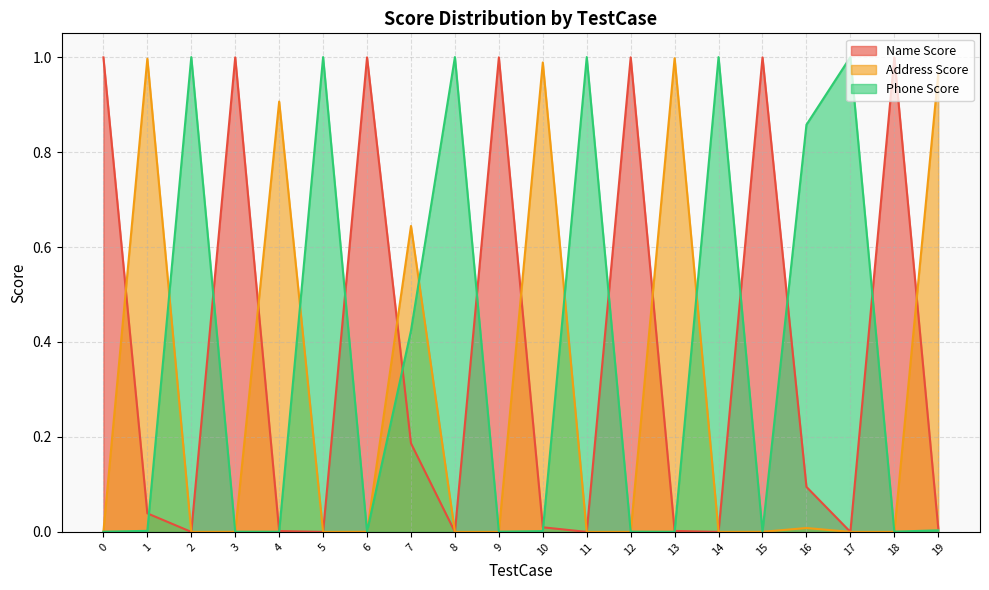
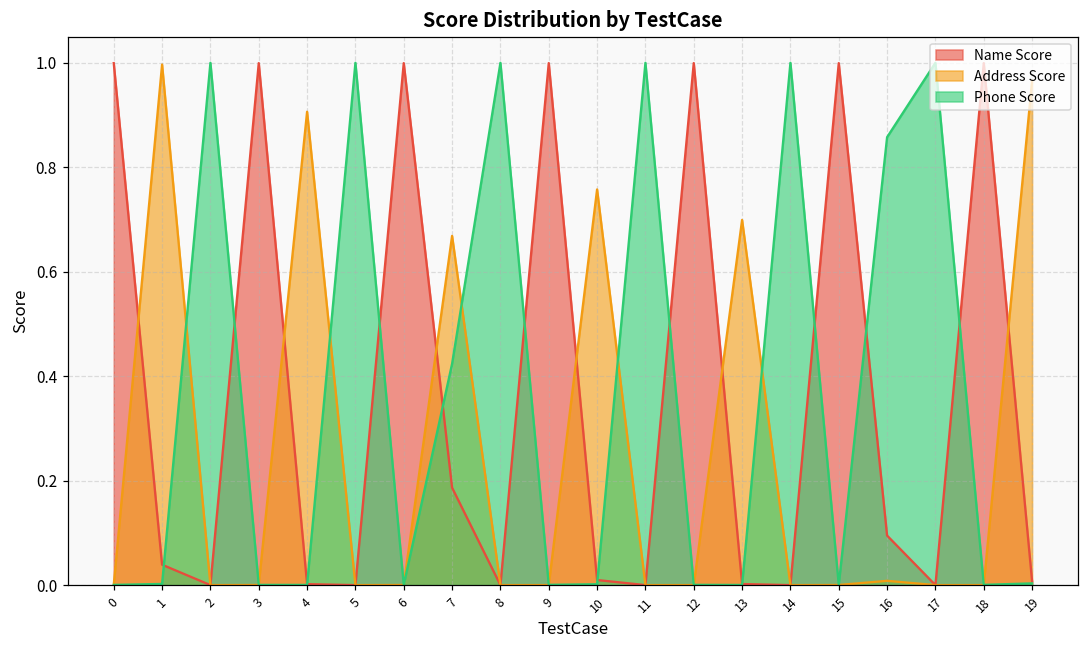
Address Score, 7: 0.64 -> 0.67
Address Score, 10: 0.99 -> 0.76
Address Score, 13: 1.00 -> 0.70
